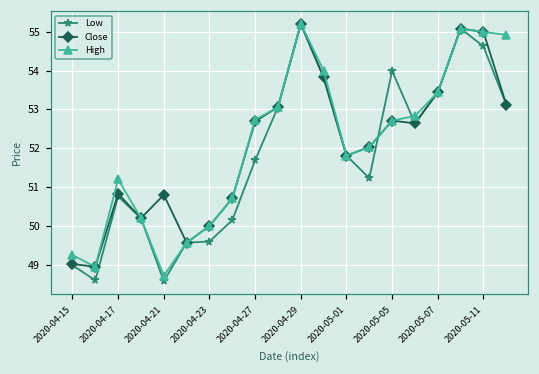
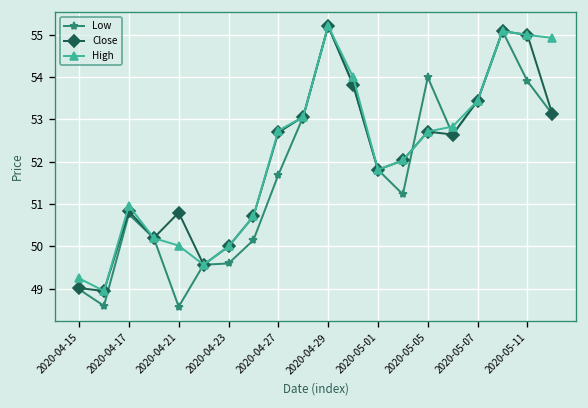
High, 2020-04-17: 51.2 -> 51.0
High, 2020-04-21: 48.7 -> 50.0
Low, 2020-05-11: 54.6 -> 53.9
